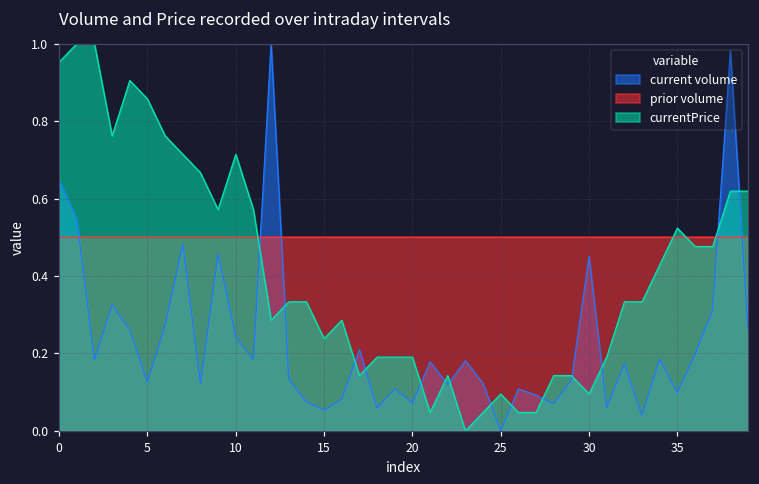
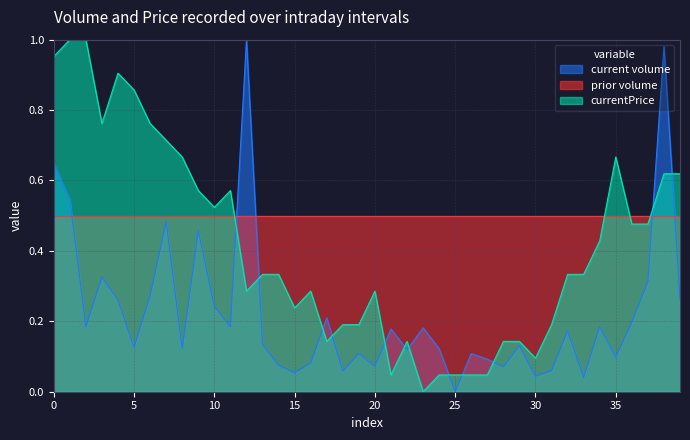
currentPrice, 10: 0.71 -> 0.52
currentPrice, 20: 0.19 -> 0.29
currentPrice, 25: 0.10 -> 0.05
current volume, 30: 0.45 -> 0.04
currentPrice, 35: 0.52 -> 0.67
